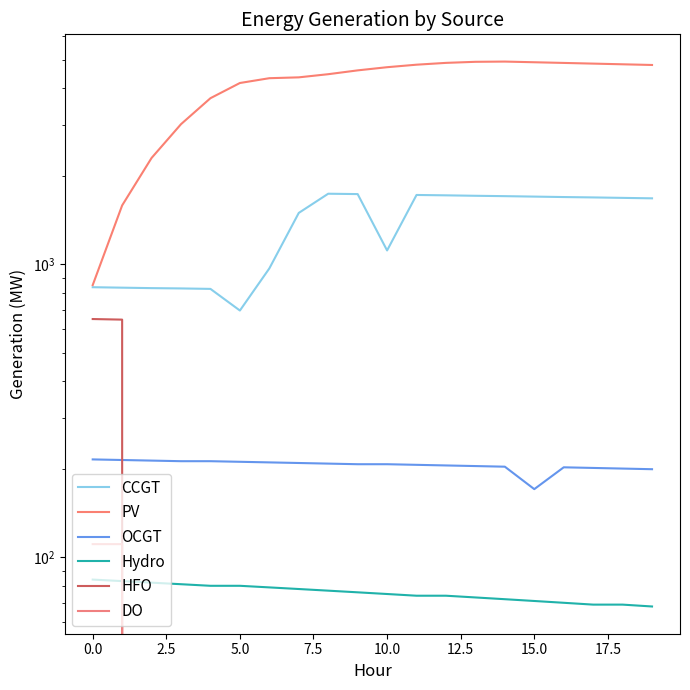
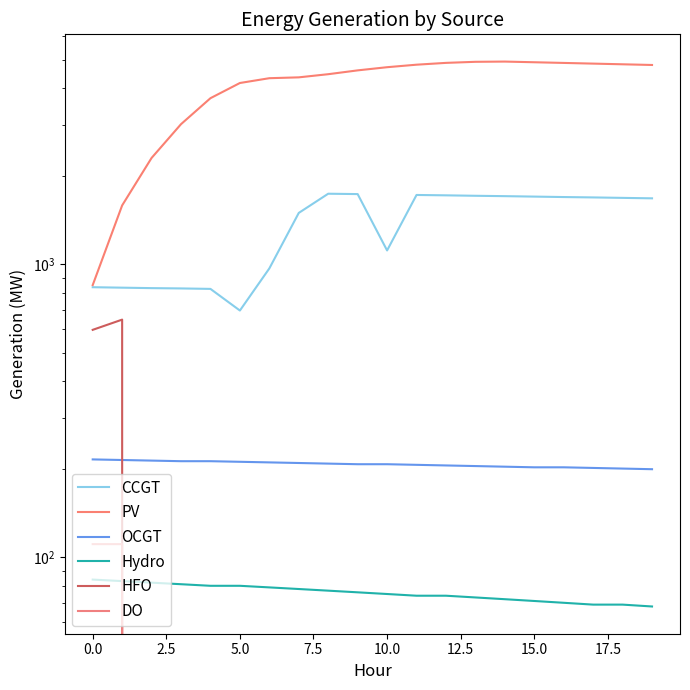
HFO, 0.0: 650 -> 600
OCGT, 15.0: 170 -> 200
